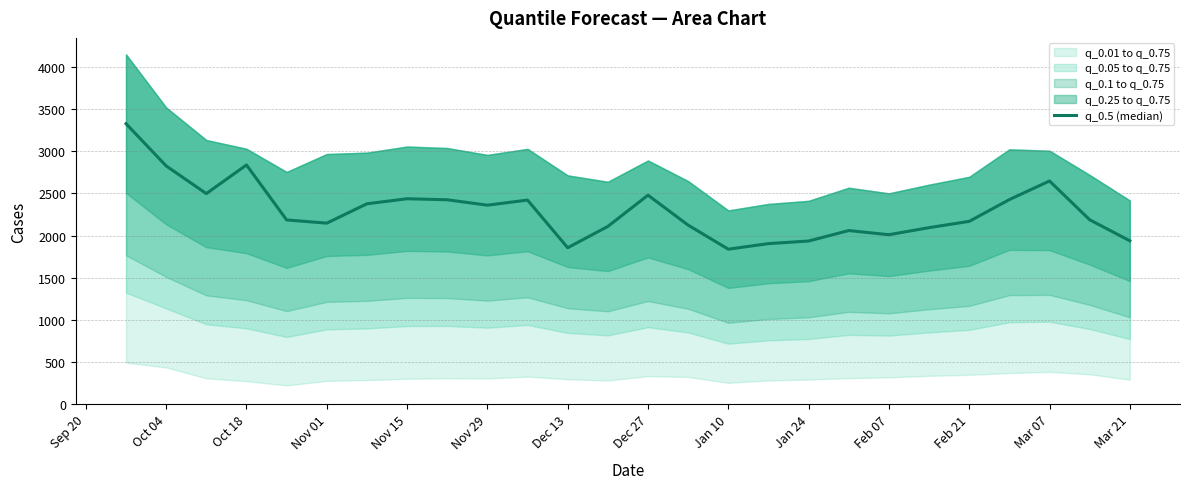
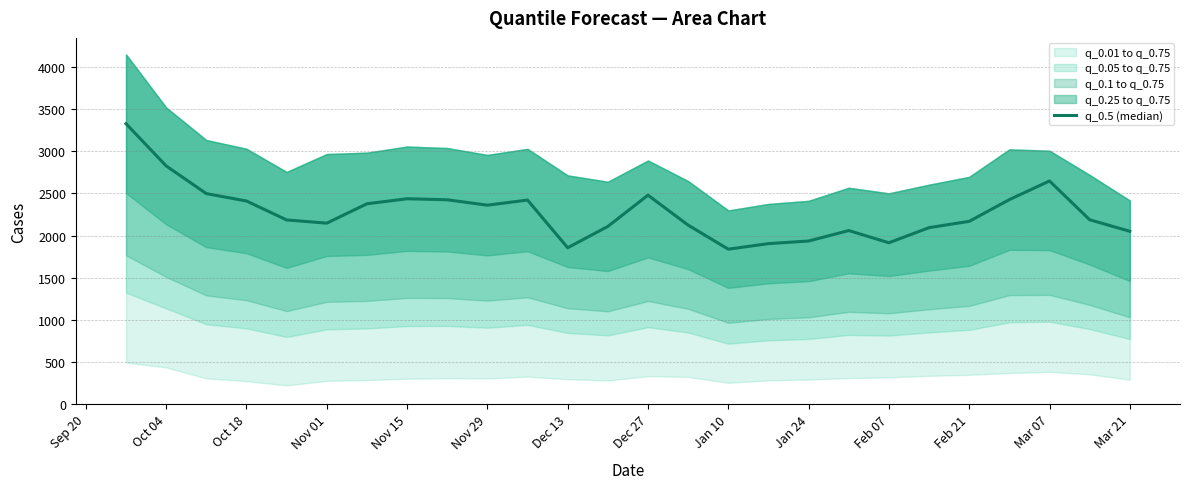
q_0.5 (median), Oct 18: 2800 -> 2400
q_0.5 (median), Feb 07: 2000 -> 1900
q_0.5 (median), Mar 21: 1900 -> 2100
